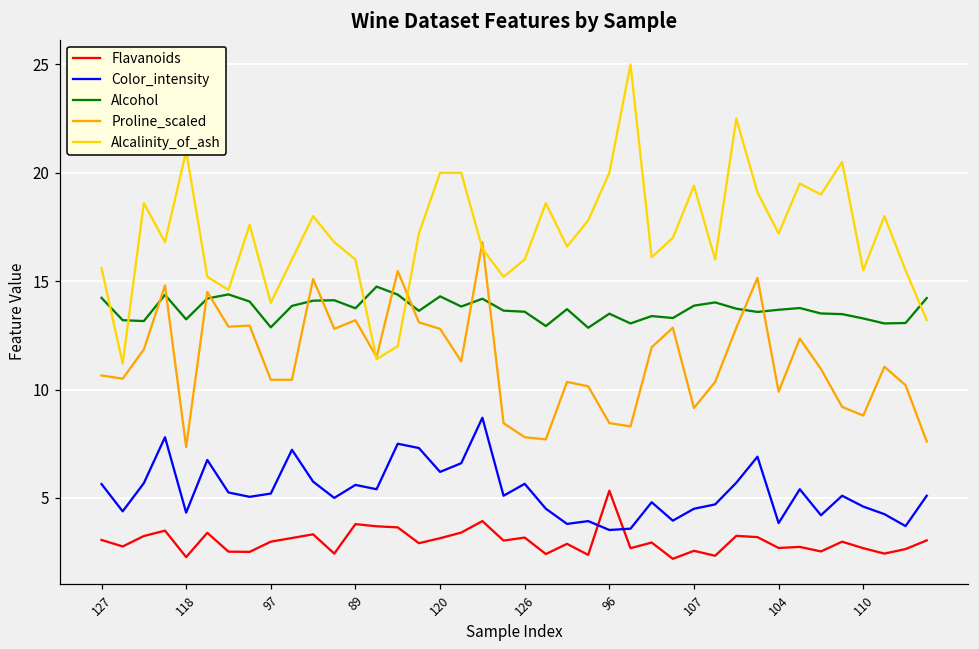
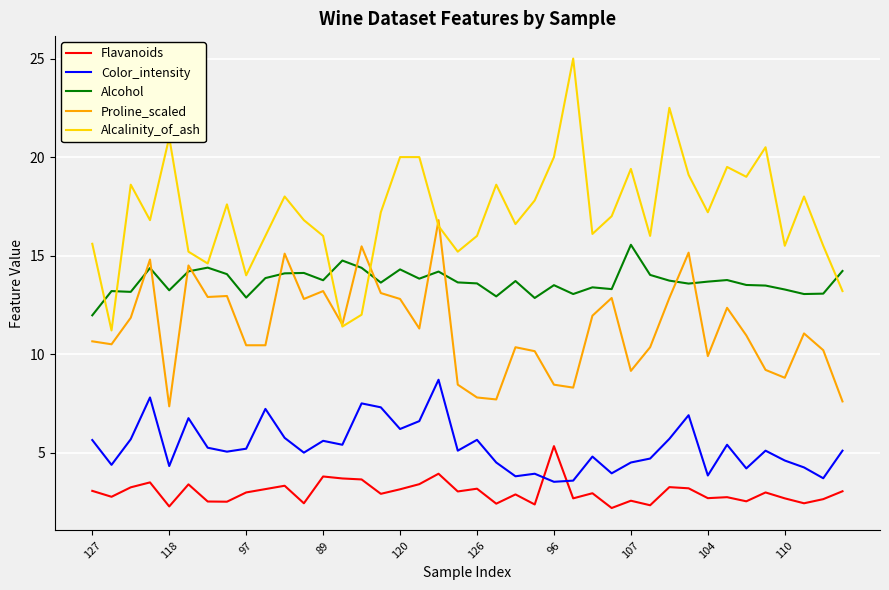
Alcohol, 127: 14.2 -> 12.0
Alcohol, 107: 13.9 -> 15.6
